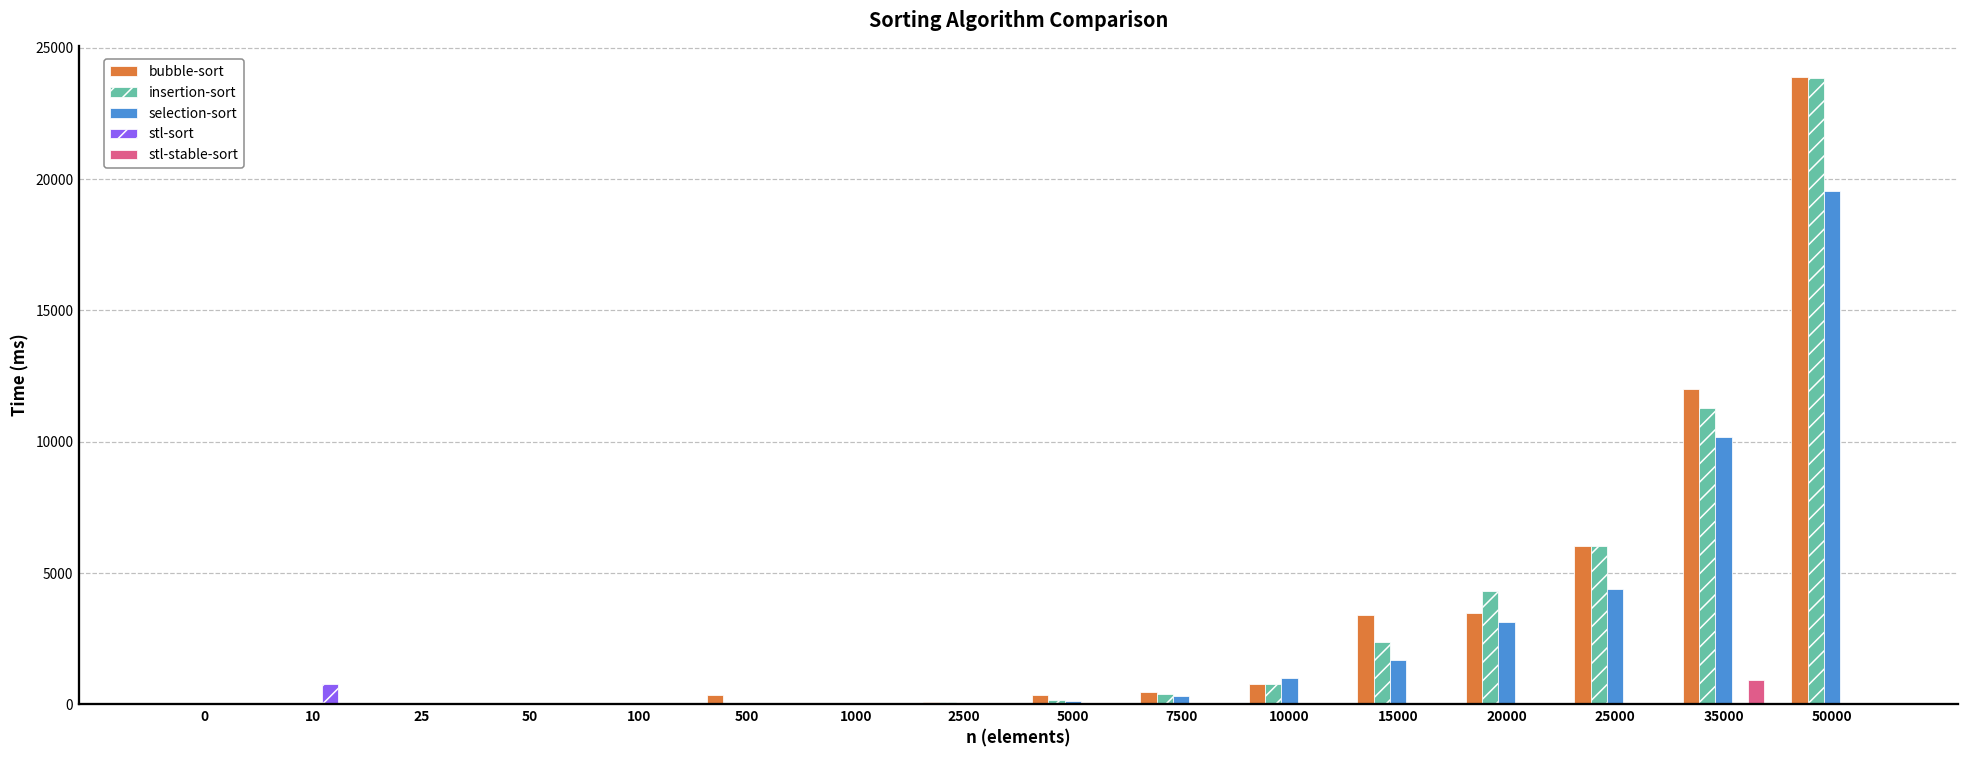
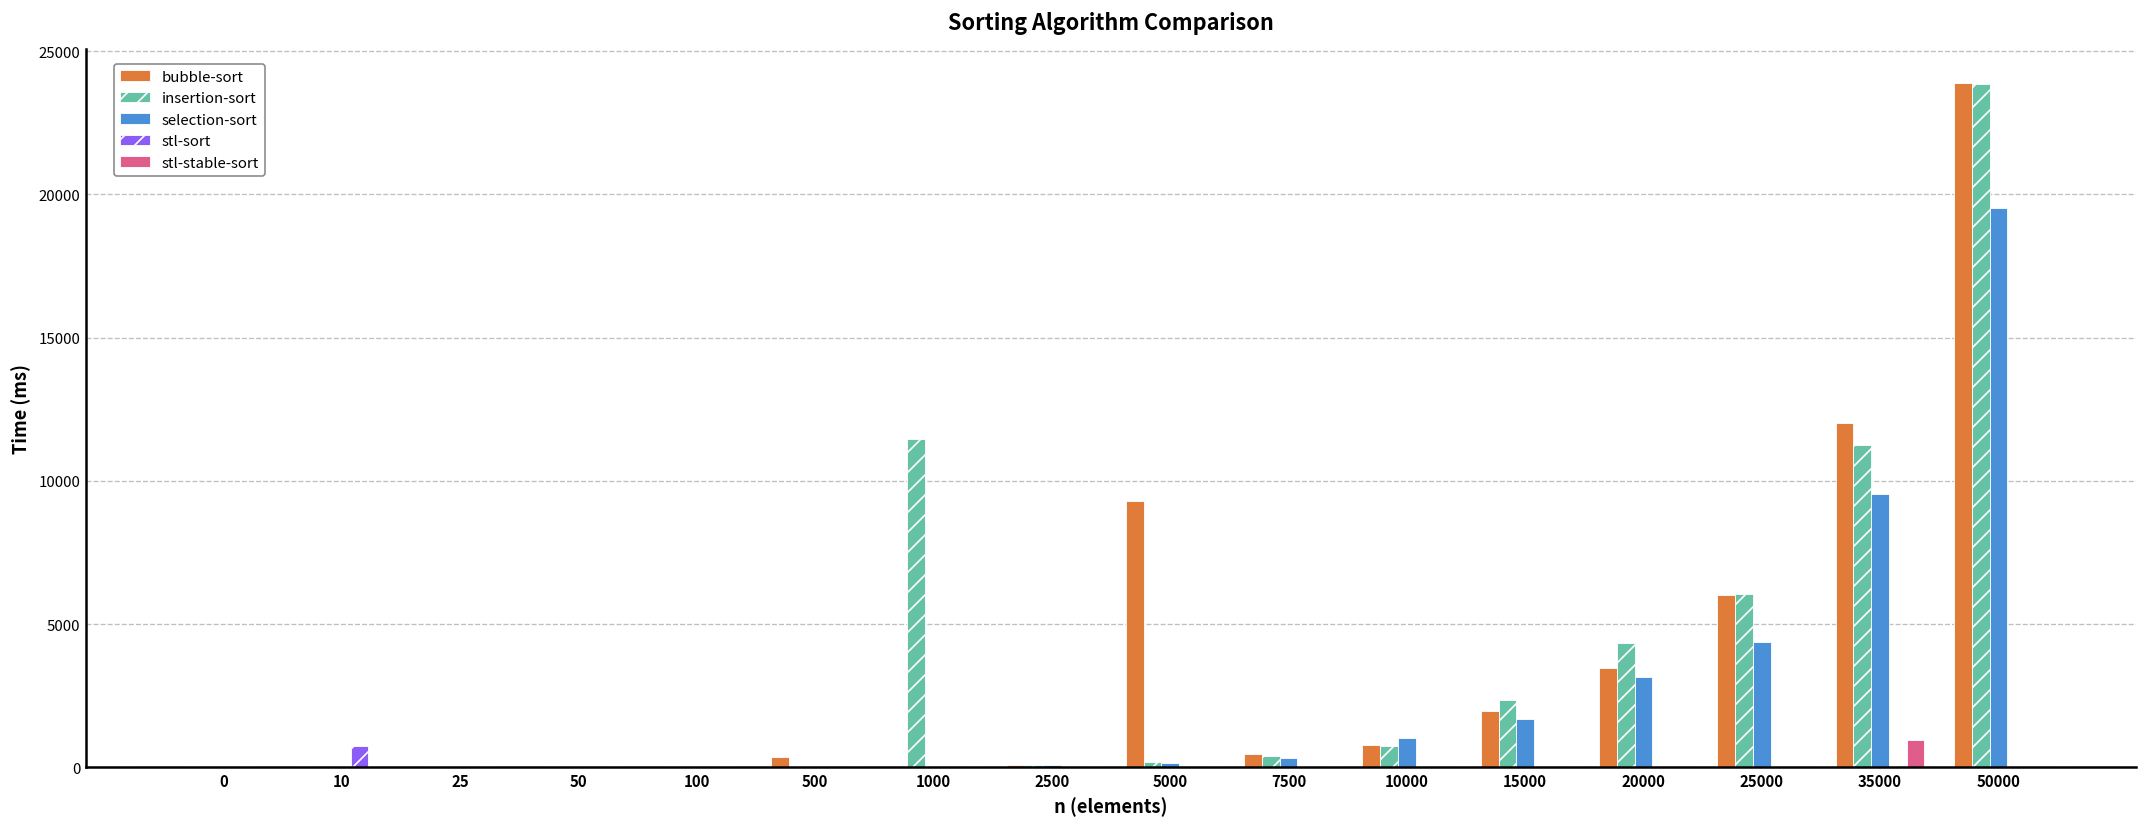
insertion-sort, 1000: 0 -> 11500
bubble-sort, 5000: 400 -> 9300
bubble-sort, 15000: 3400 -> 2000
selection-sort, 35000: 10200 -> 9500
